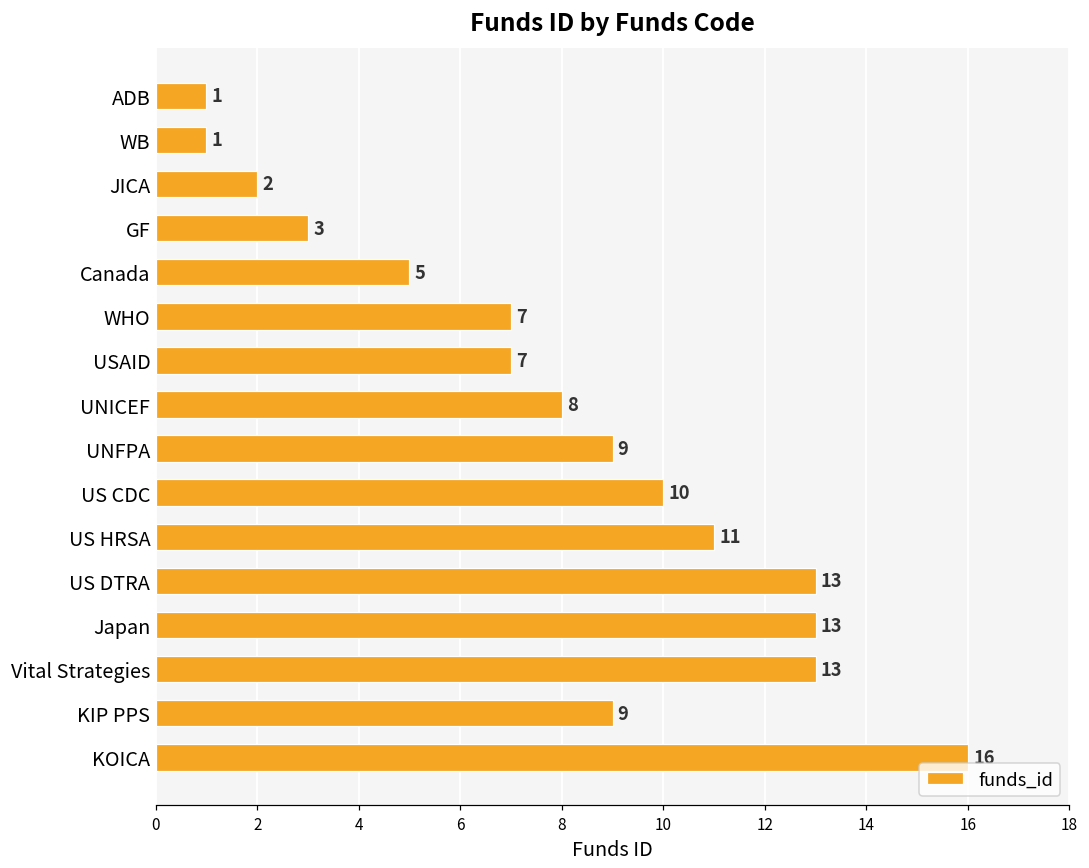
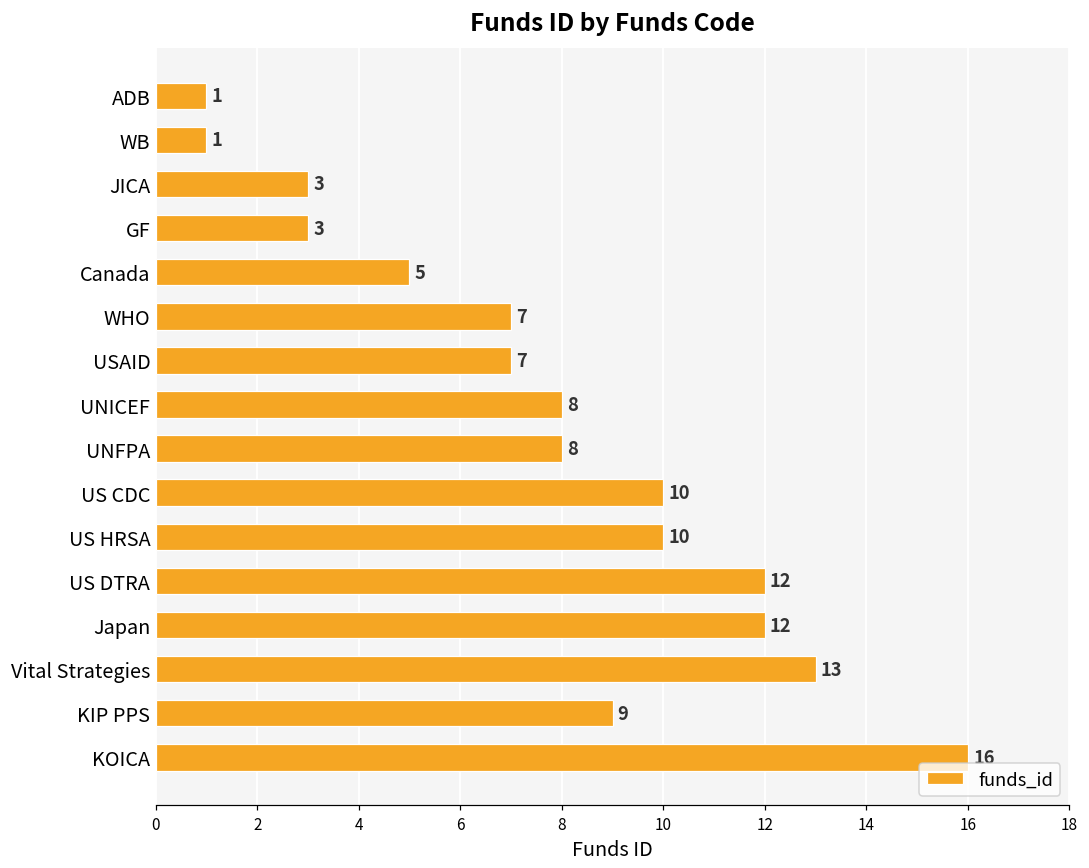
JICA: 2 -> 3
UNFPA: 9 -> 8
US HRSA: 11 -> 10
US DTRA: 13 -> 12
Japan: 13 -> 12
